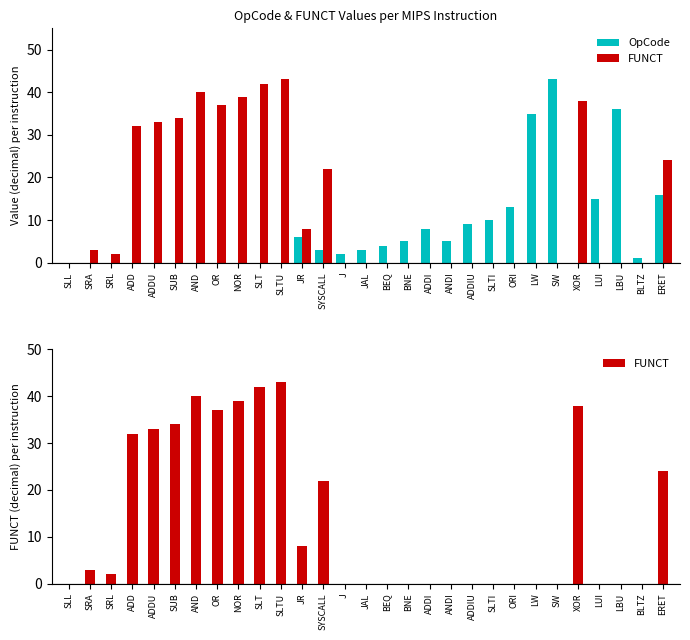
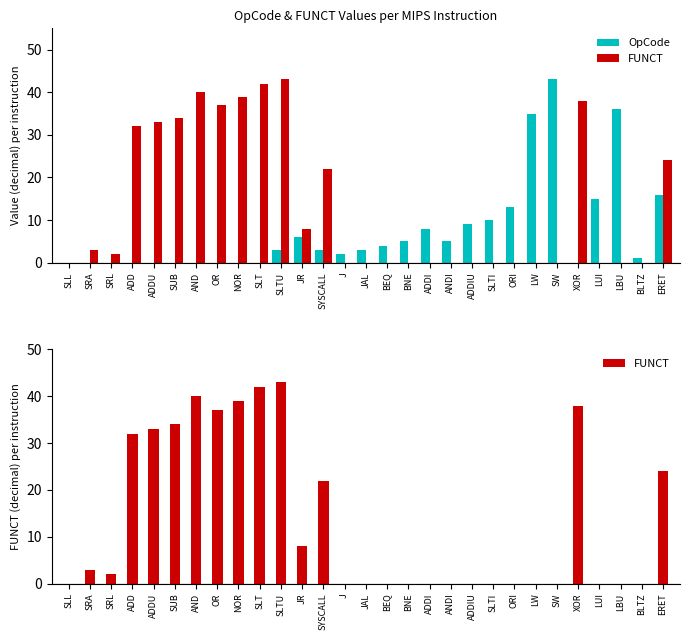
OpCode & FUNCT Values per MIPS Instruction, OpCode, SLTU: 0 -> 3
